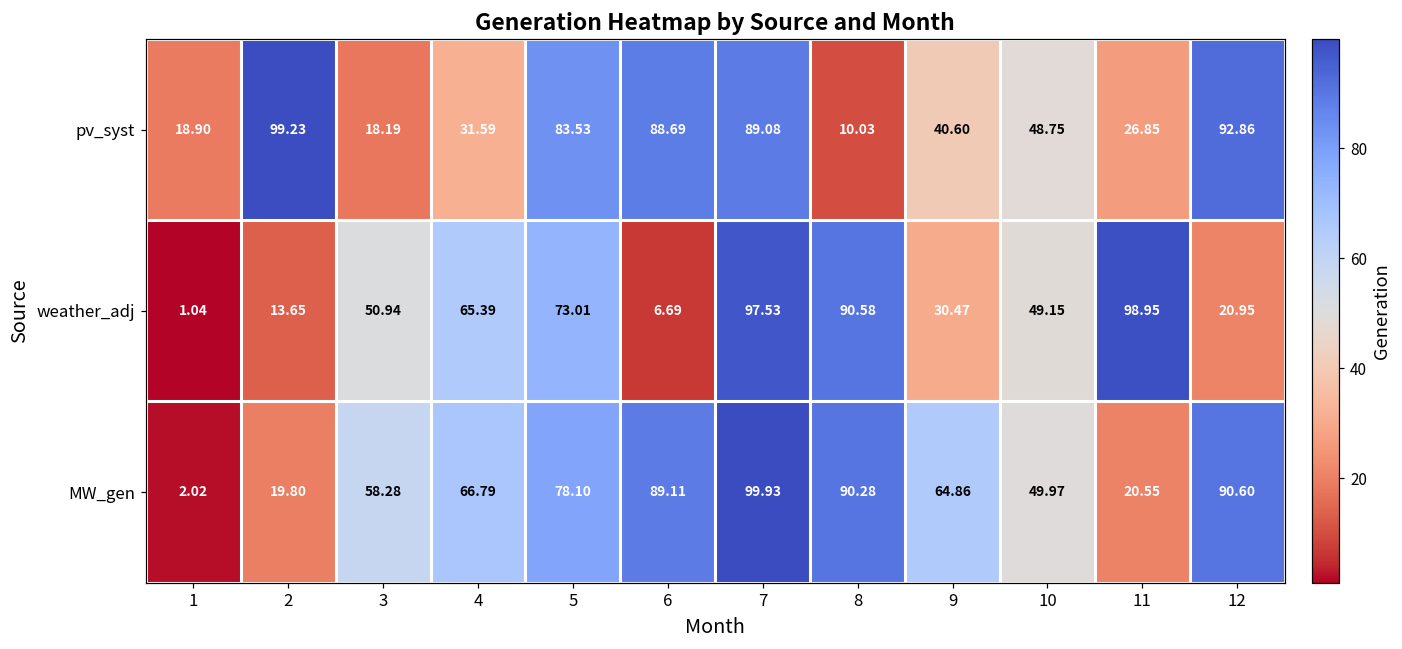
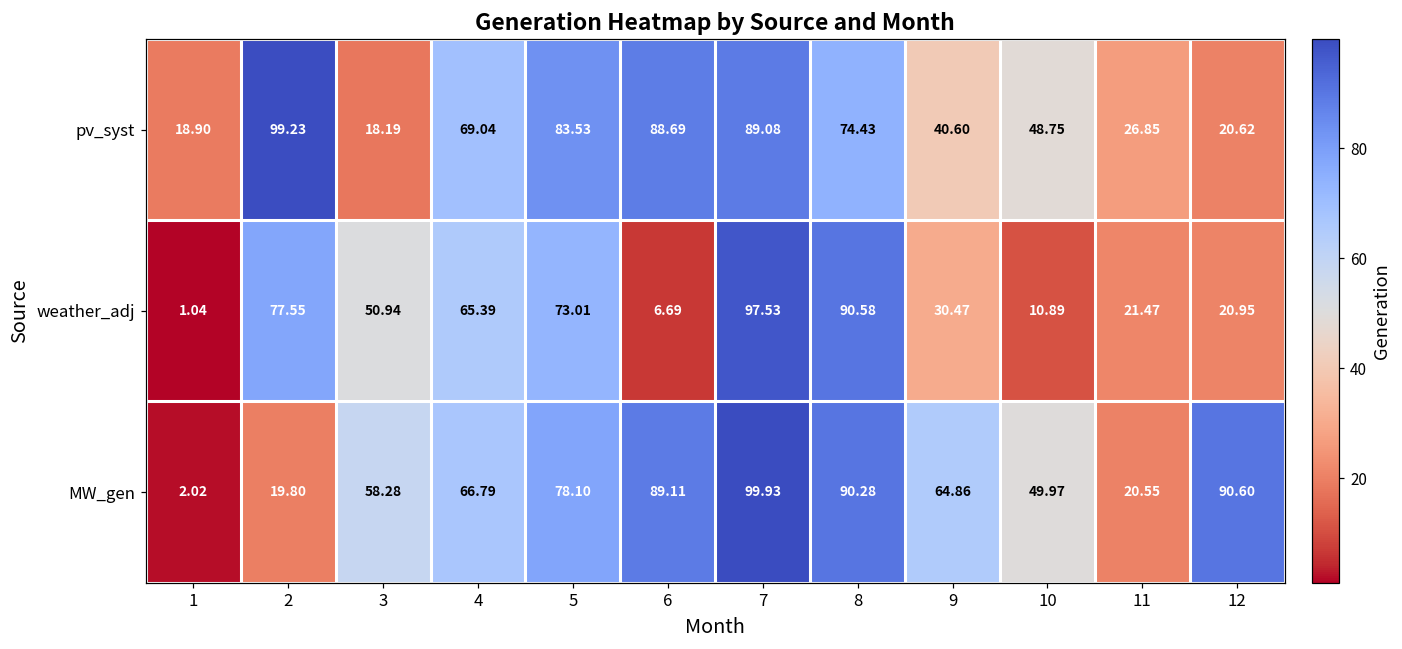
pv_syst, 4: 31.59 -> 69.04
pv_syst, 8: 10.03 -> 74.43
pv_syst, 12: 92.86 -> 20.62
weather_adj, 2: 13.65 -> 77.55
weather_adj, 10: 49.15 -> 10.89
weather_adj, 11: 98.95 -> 21.47
